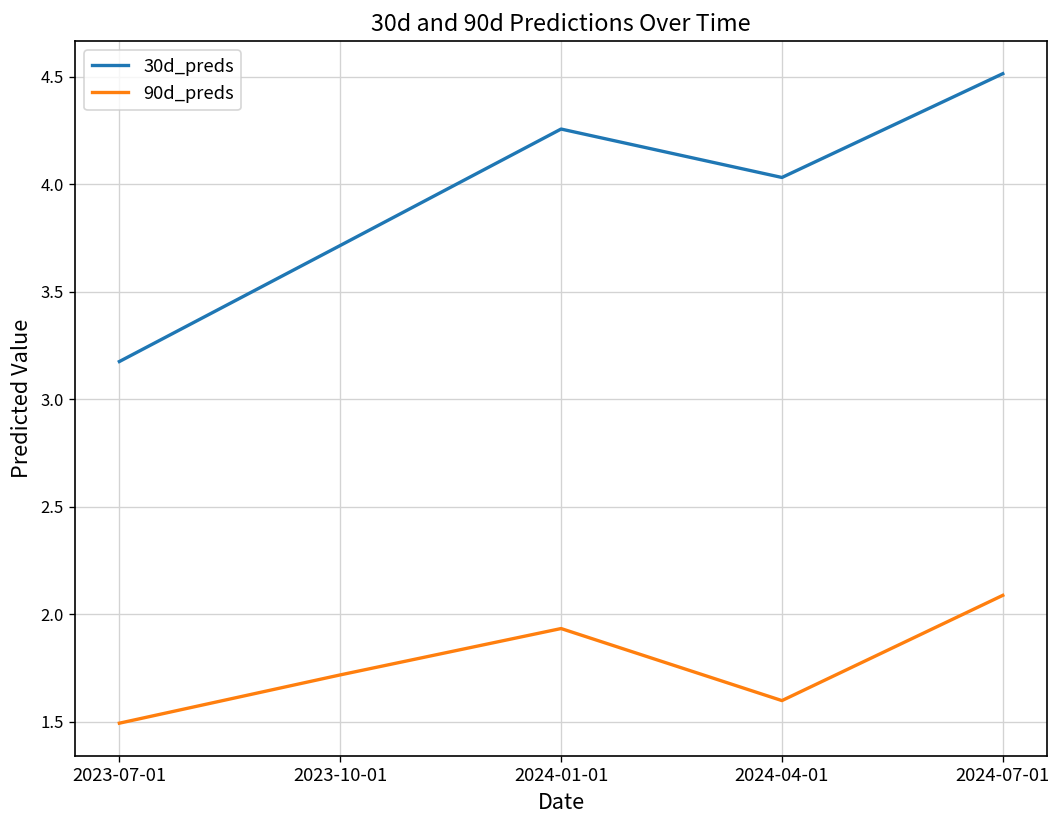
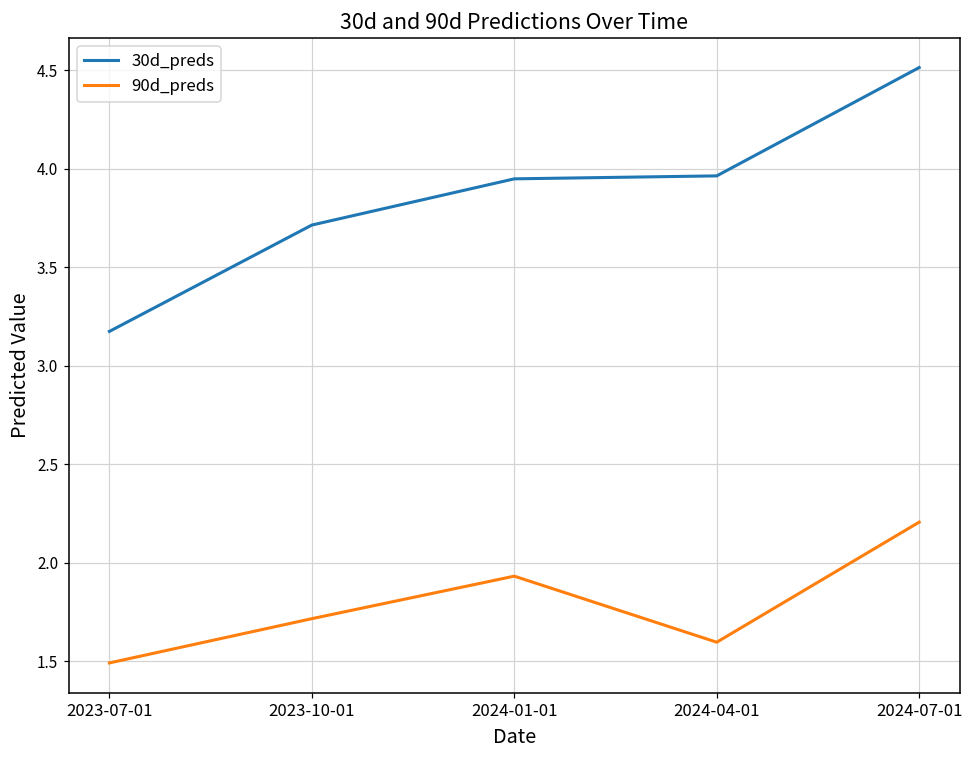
30d_preds, 2024-01-01: 4.26 -> 3.95
30d_preds, 2024-04-01: 4.03 -> 3.96
90d_preds, 2024-07-01: 2.09 -> 2.21
